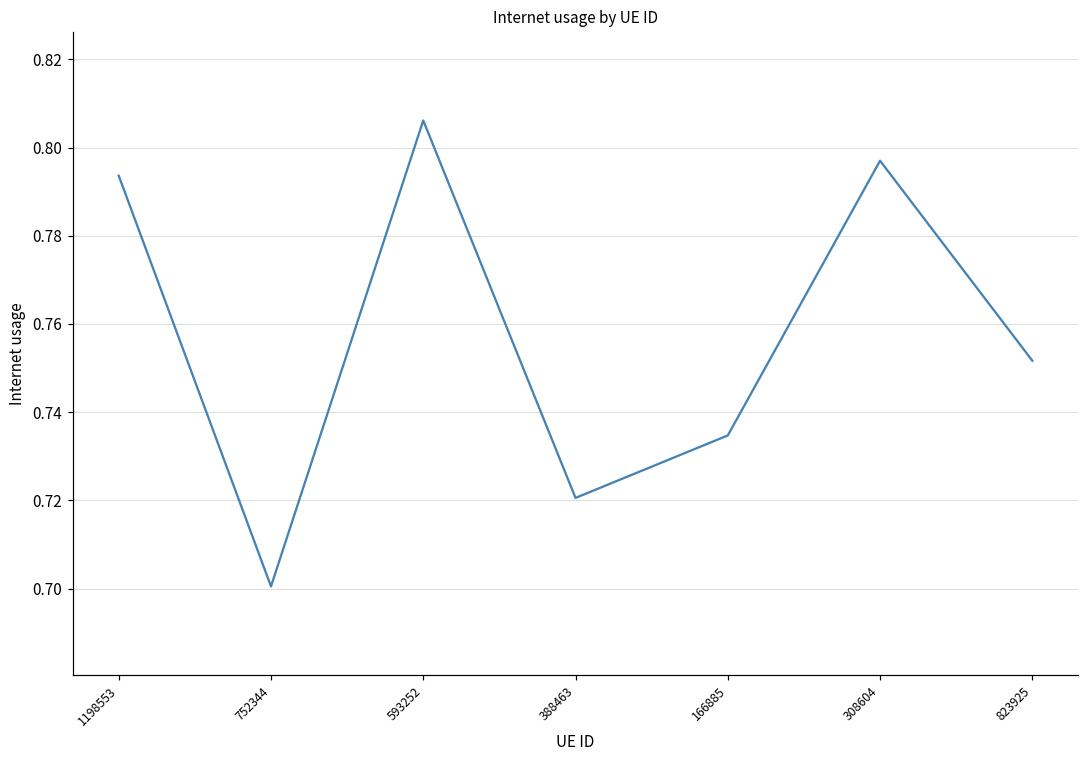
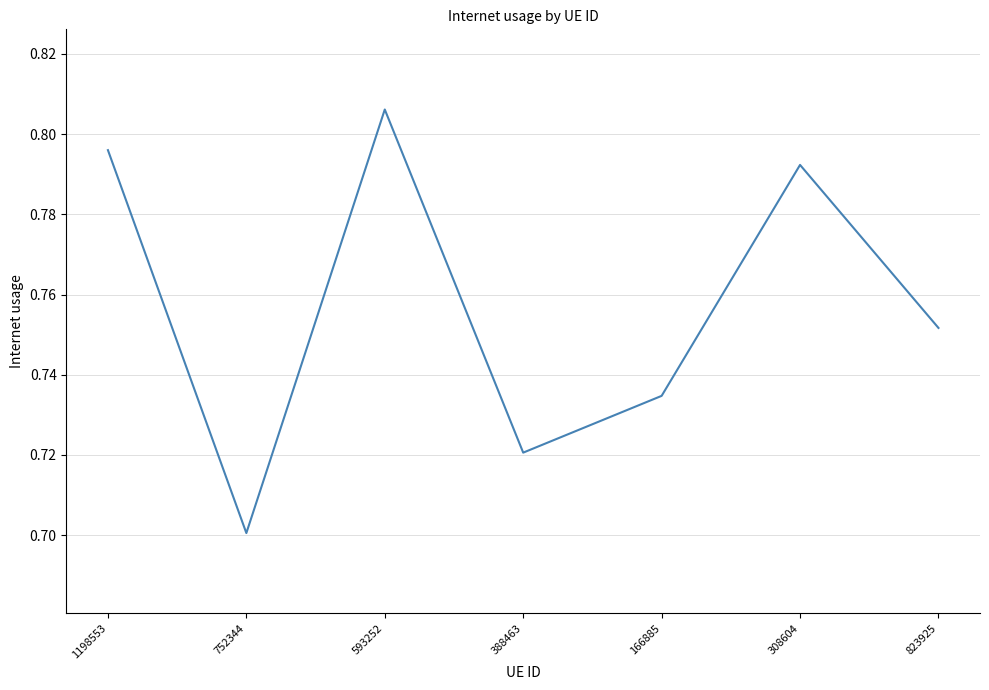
1198553: 0.794 -> 0.796
308604: 0.797 -> 0.792
